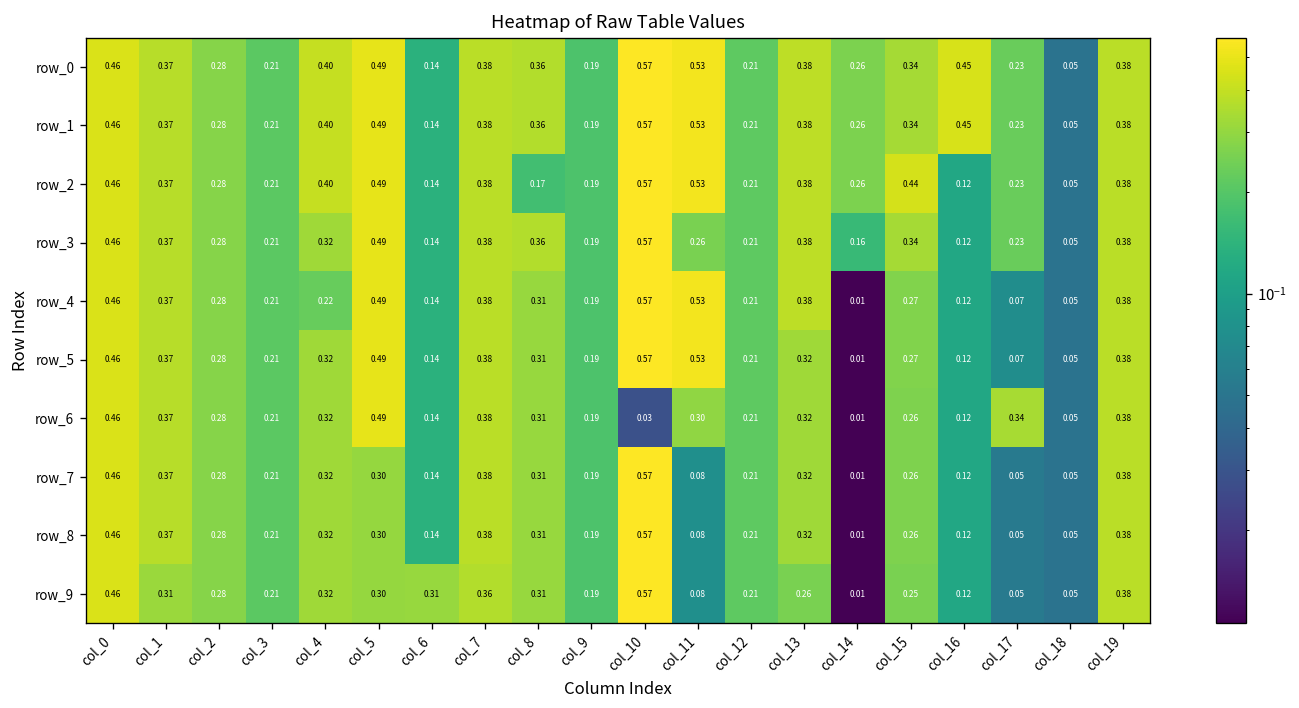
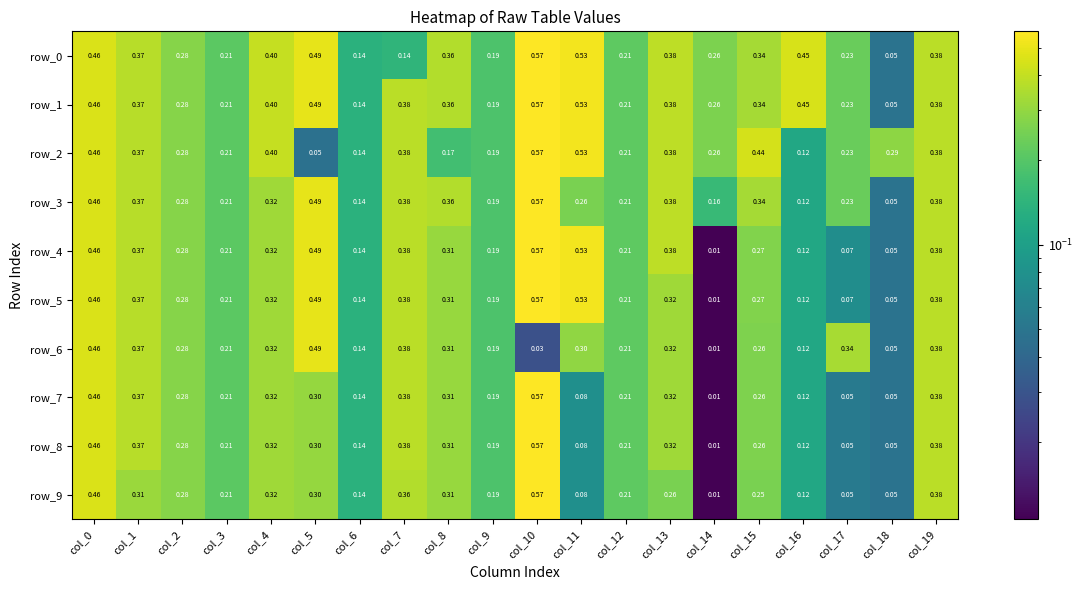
row_0, col_7: 0.38 -> 0.14
row_2, col_5: 0.49 -> 0.05
row_2, col_18: 0.05 -> 0.29
row_4, col_4: 0.22 -> 0.32
row_9, col_6: 0.31 -> 0.14
